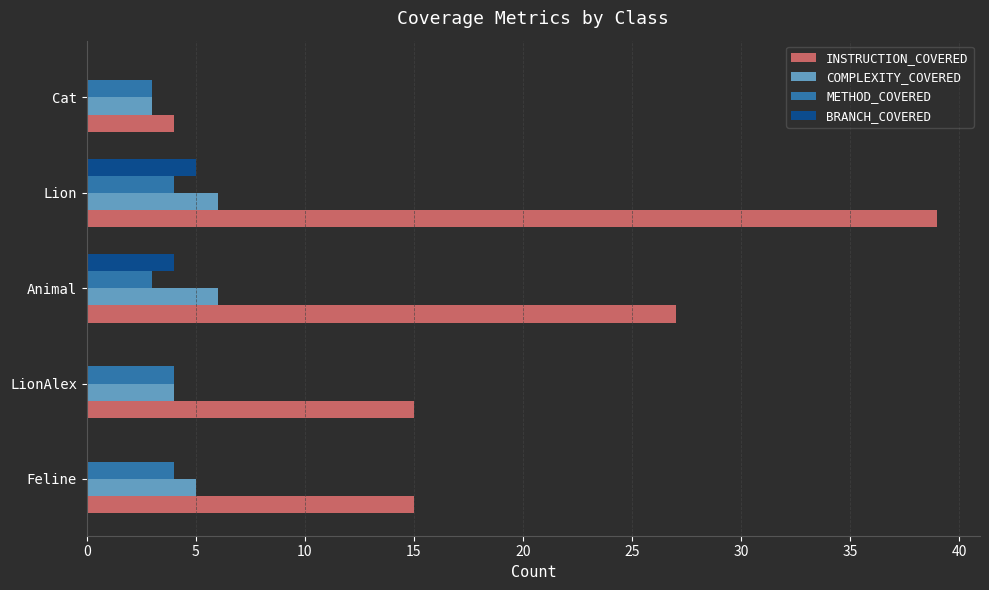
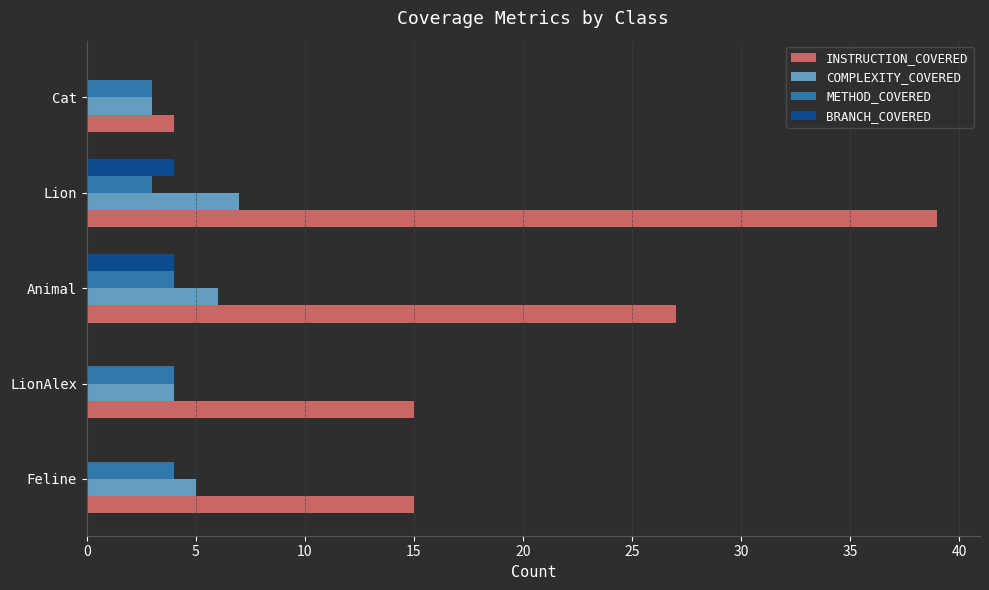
BRANCH_COVERED, Lion: 5 -> 4
METHOD_COVERED, Lion: 4 -> 3
COMPLEXITY_COVERED, Lion: 6 -> 7
METHOD_COVERED, Animal: 3 -> 4
